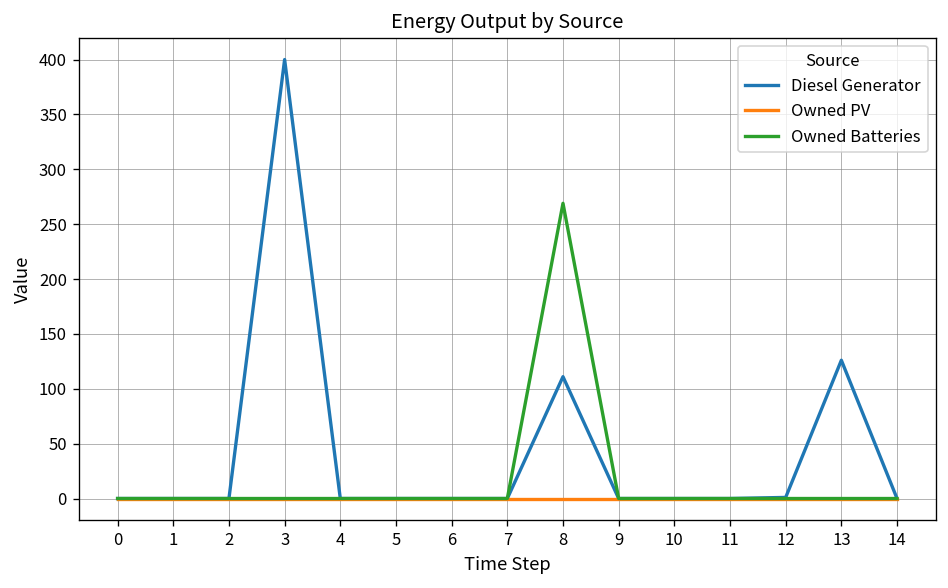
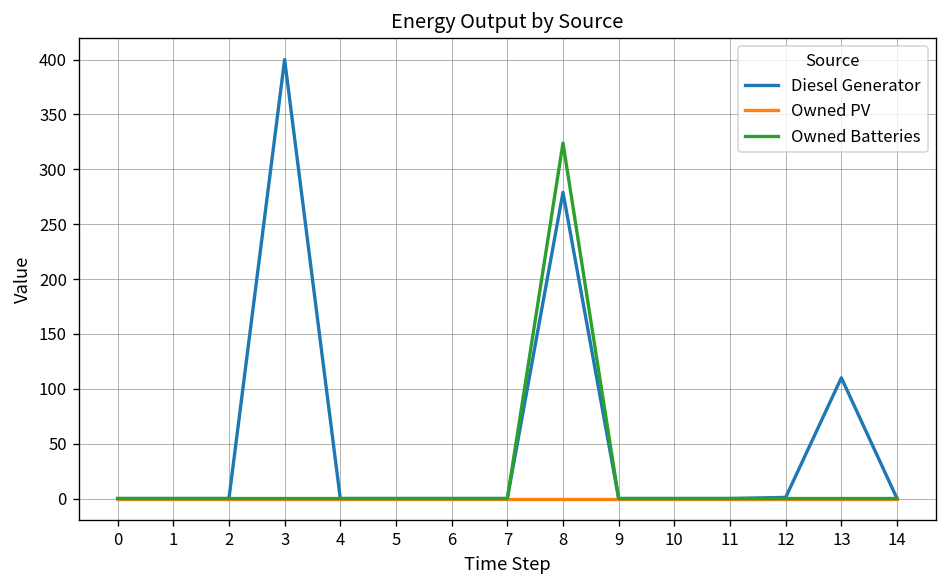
Diesel Generator, 8: 110 -> 280
Owned Batteries, 8: 270 -> 320
Diesel Generator, 13: 130 -> 110
